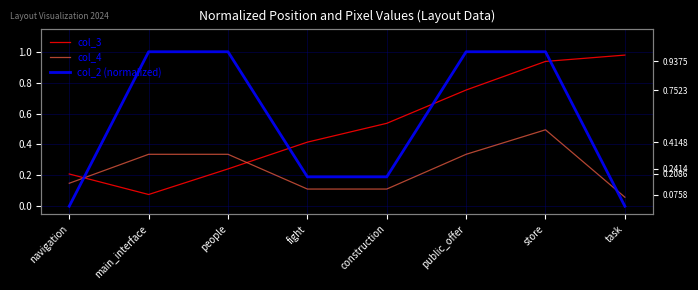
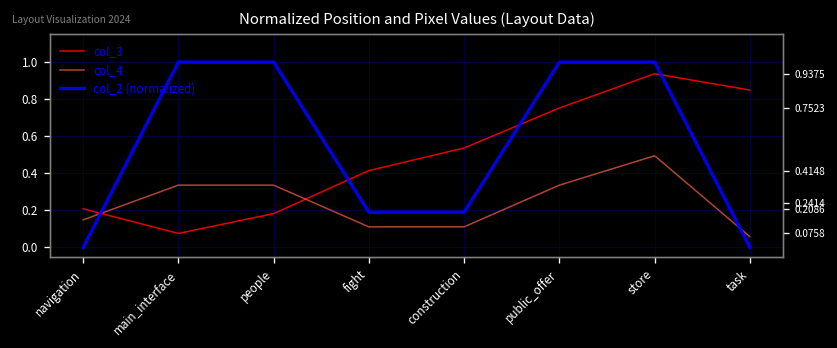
col_3, people: 0.24 -> 0.18
col_3, task: 0.98 -> 0.85
